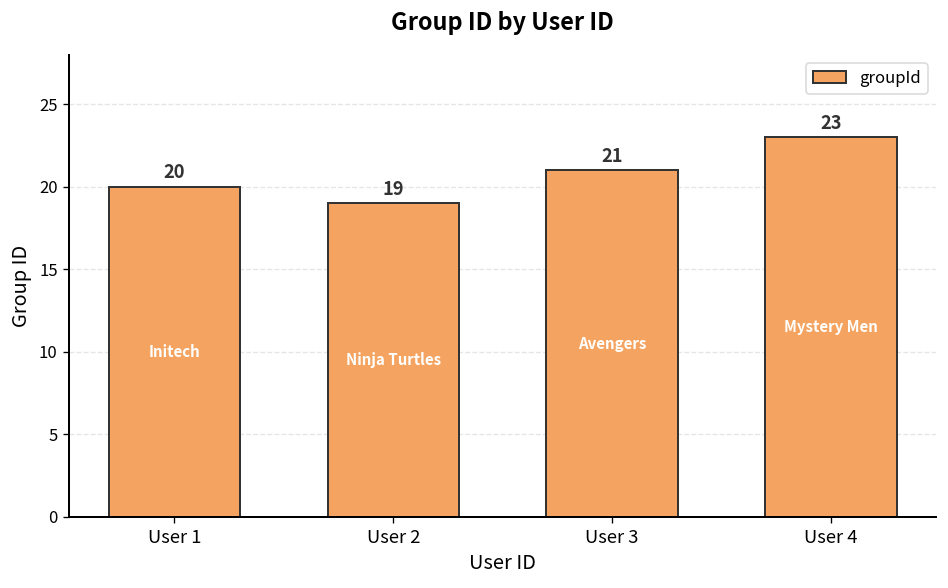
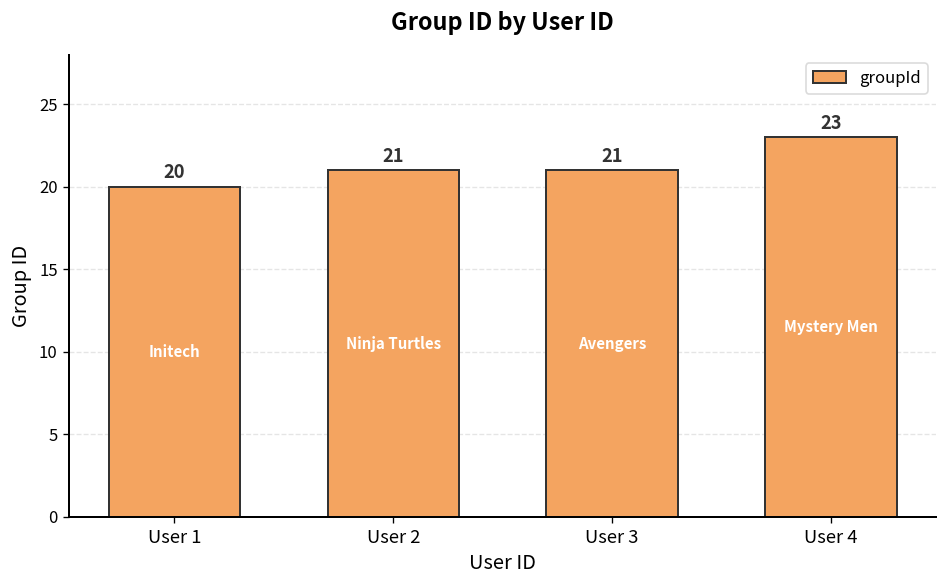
User 2: 19 -> 21
